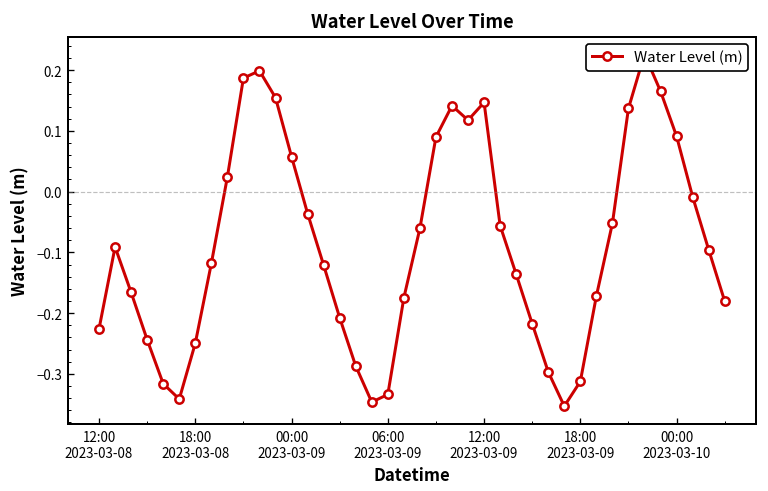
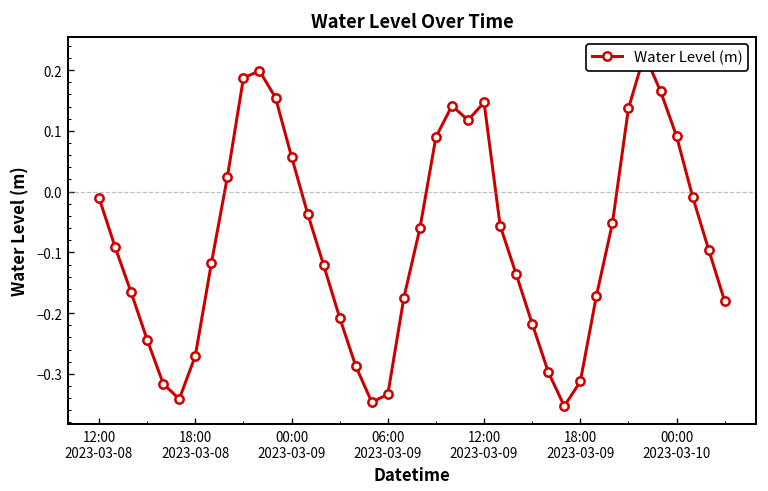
12:00 2023-03-08: -0.23 -> -0.01
18:00 2023-03-08: -0.25 -> -0.27
